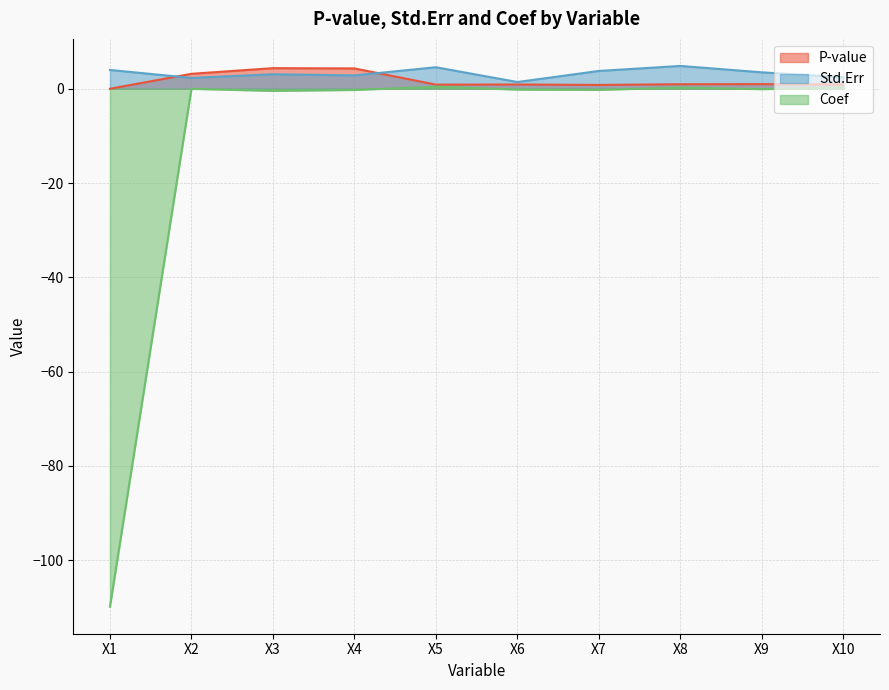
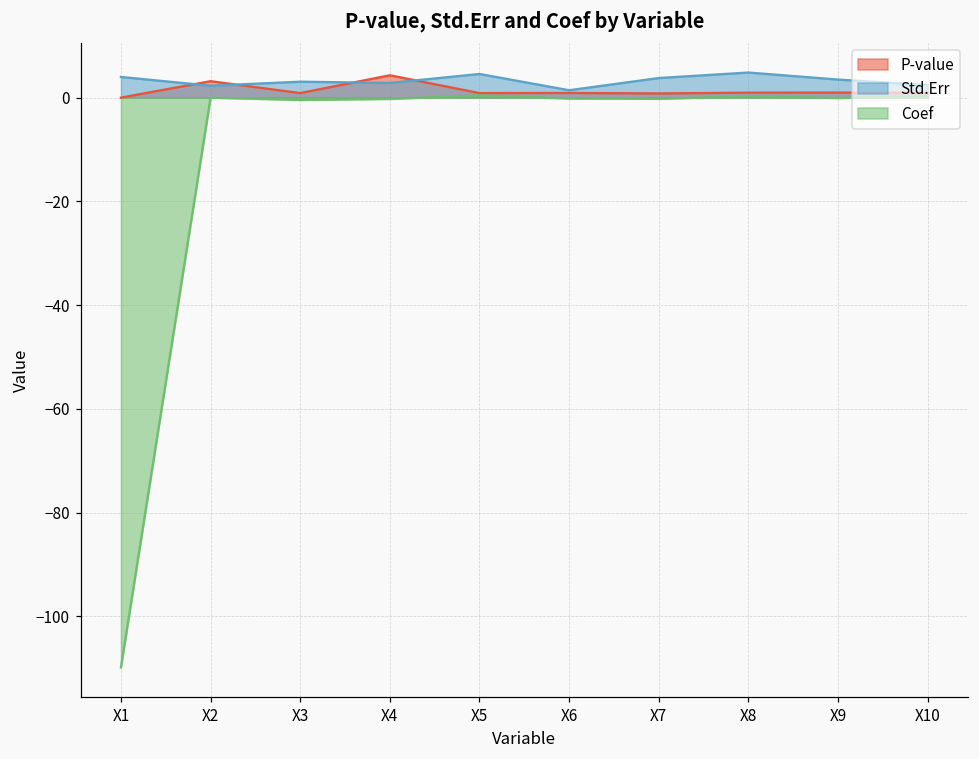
P-value, X3: 4 -> 1
